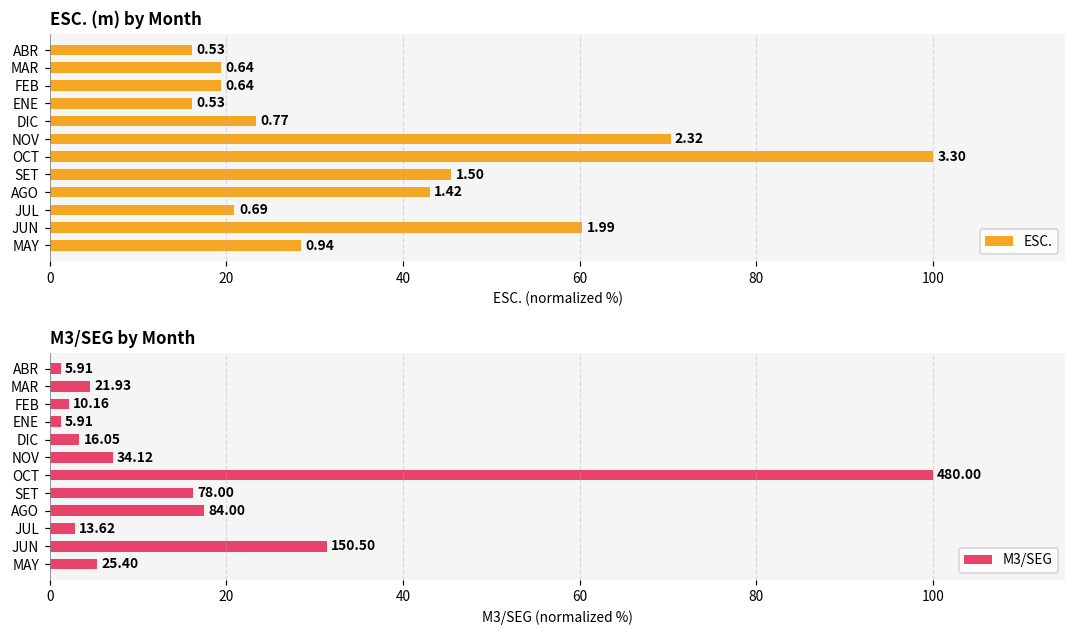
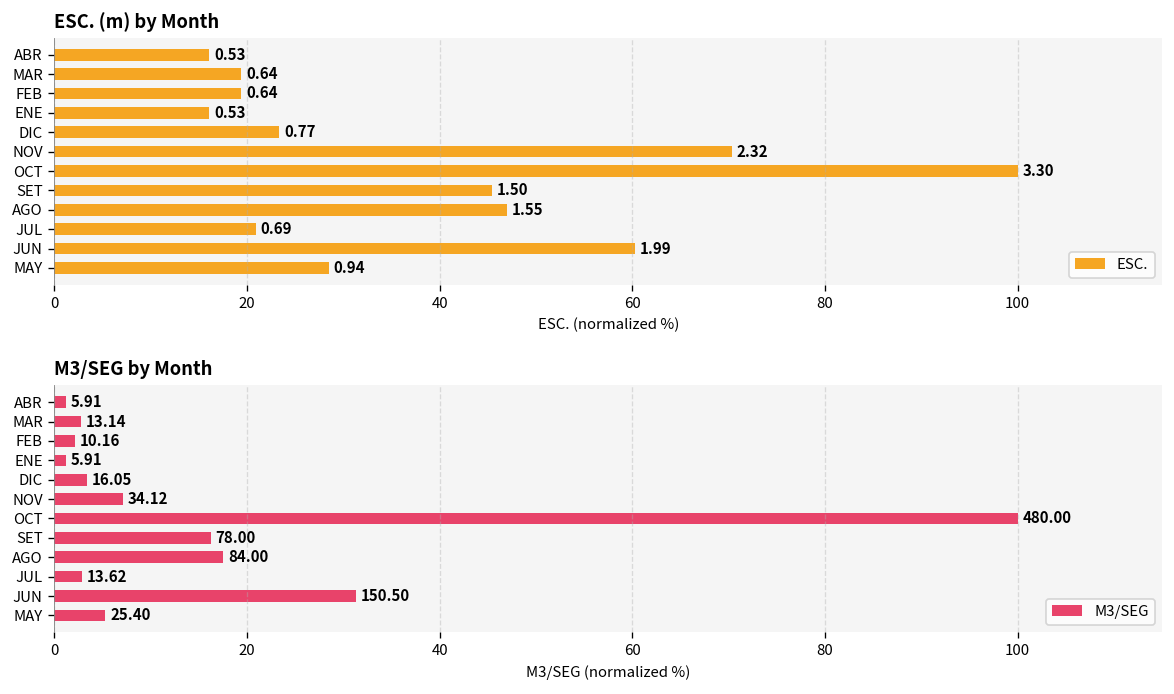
ESC. (m) by Month, AGO: 1.42 -> 1.55
M3/SEG by Month, MAR: 21.93 -> 13.14
